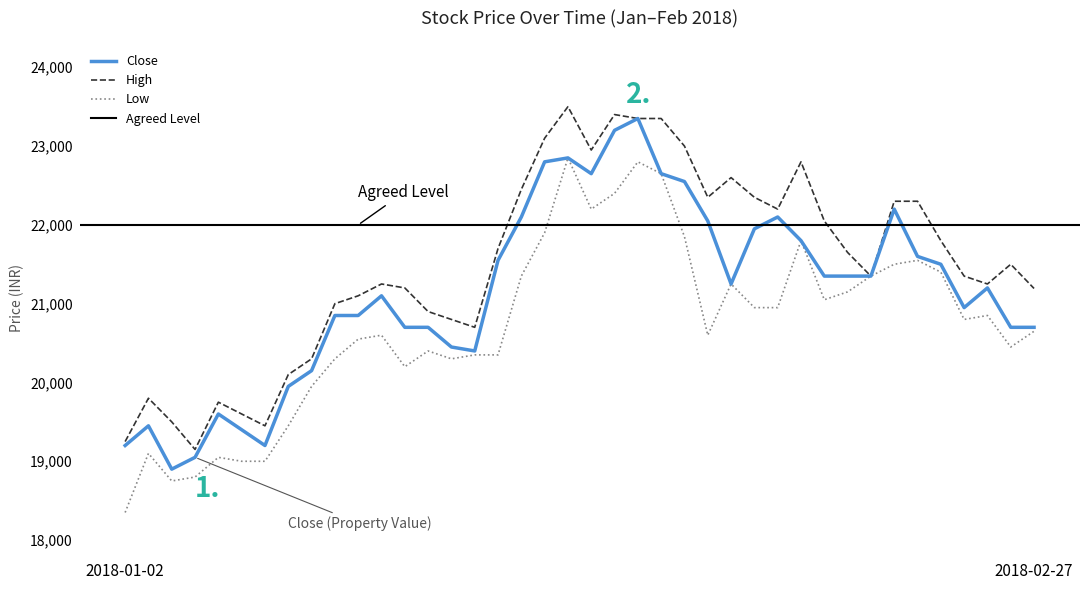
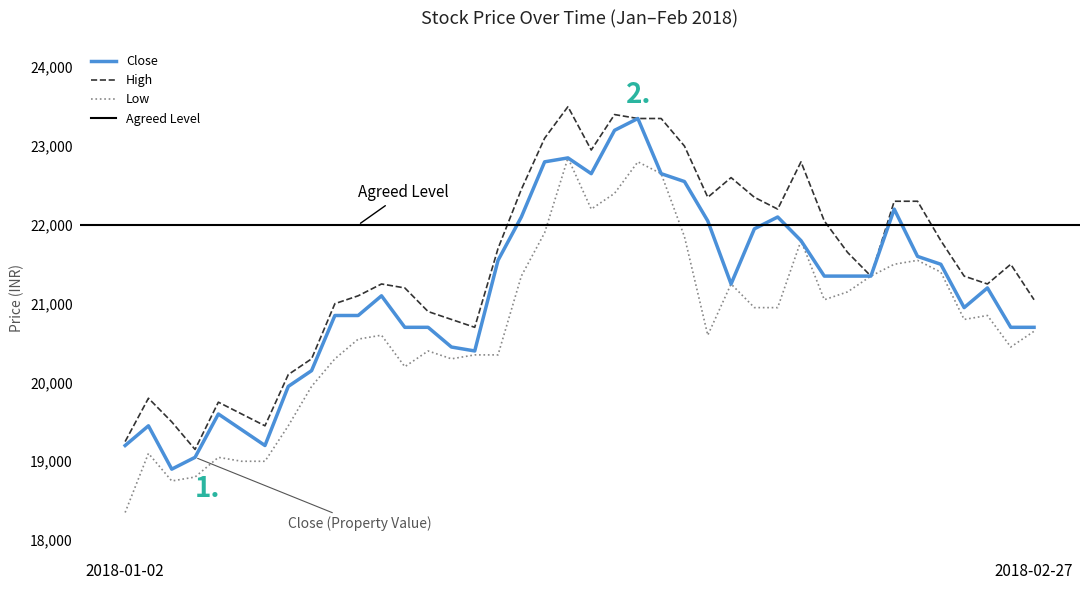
High, 2018-02-27: 21,200 -> 21,100
